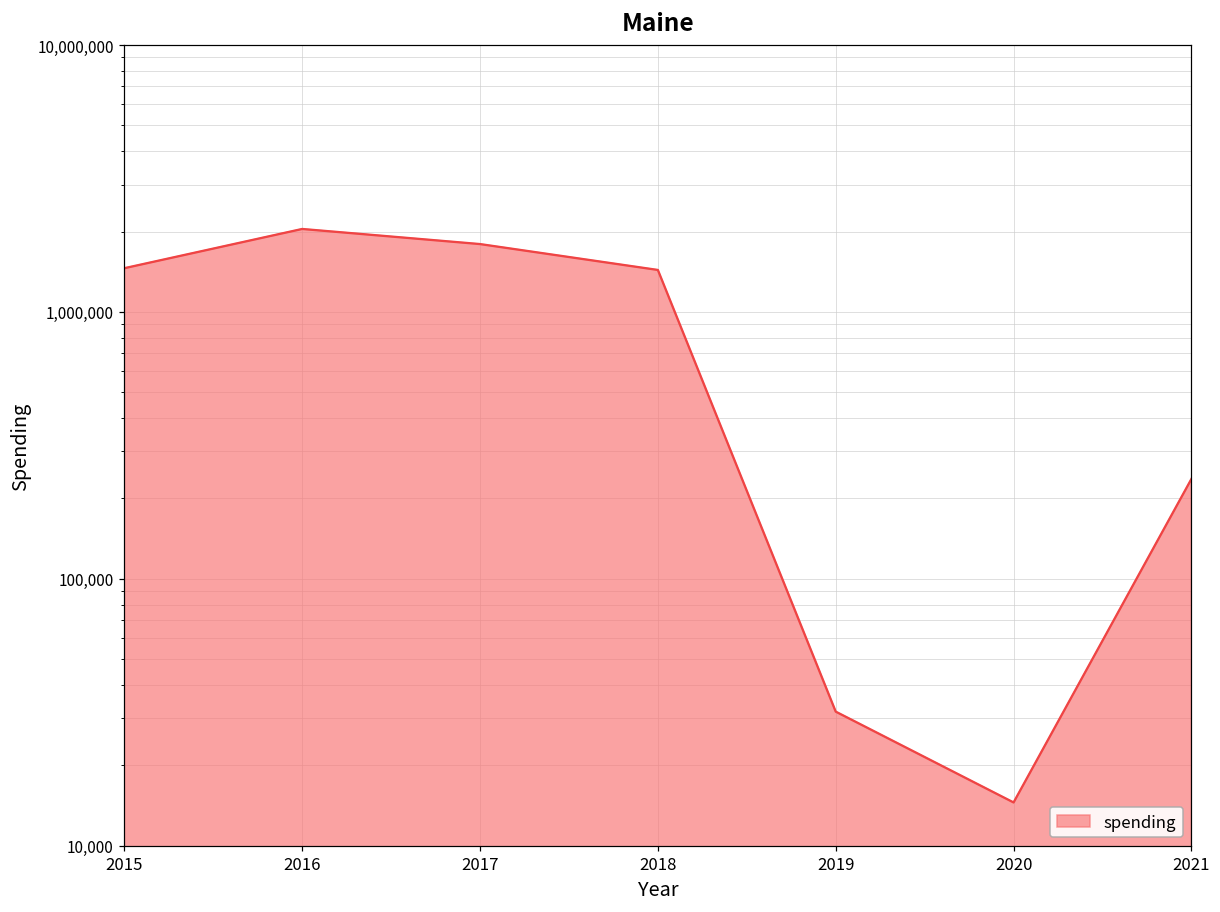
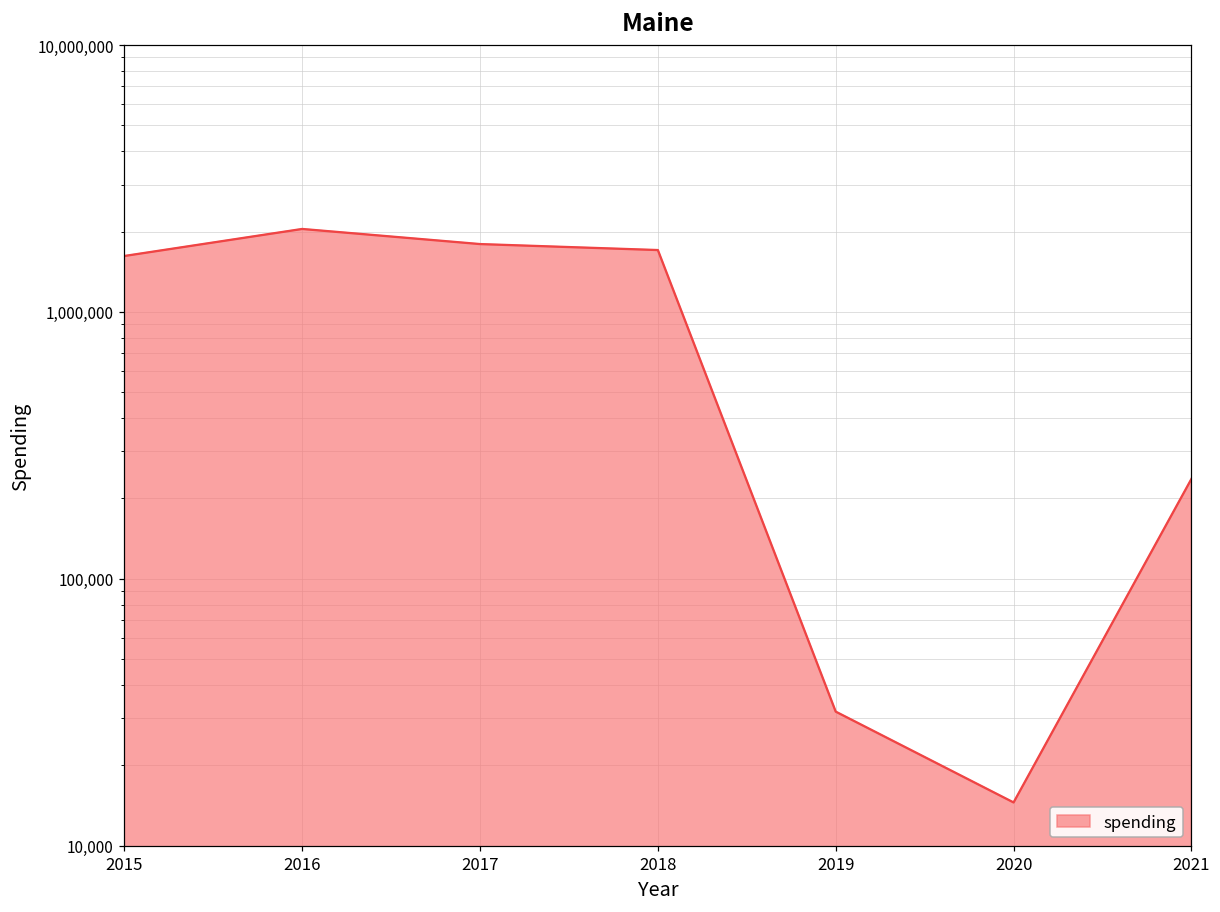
2015: 1,500,000 -> 1,600,000
2018: 1,400,000 -> 1,700,000
